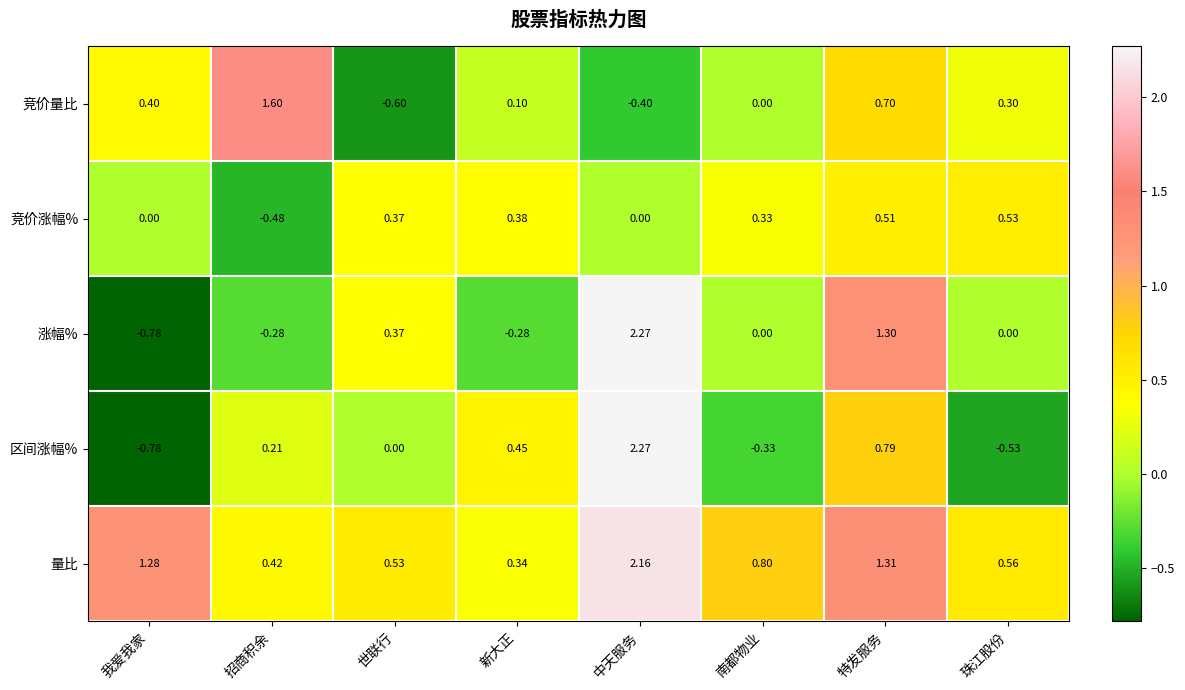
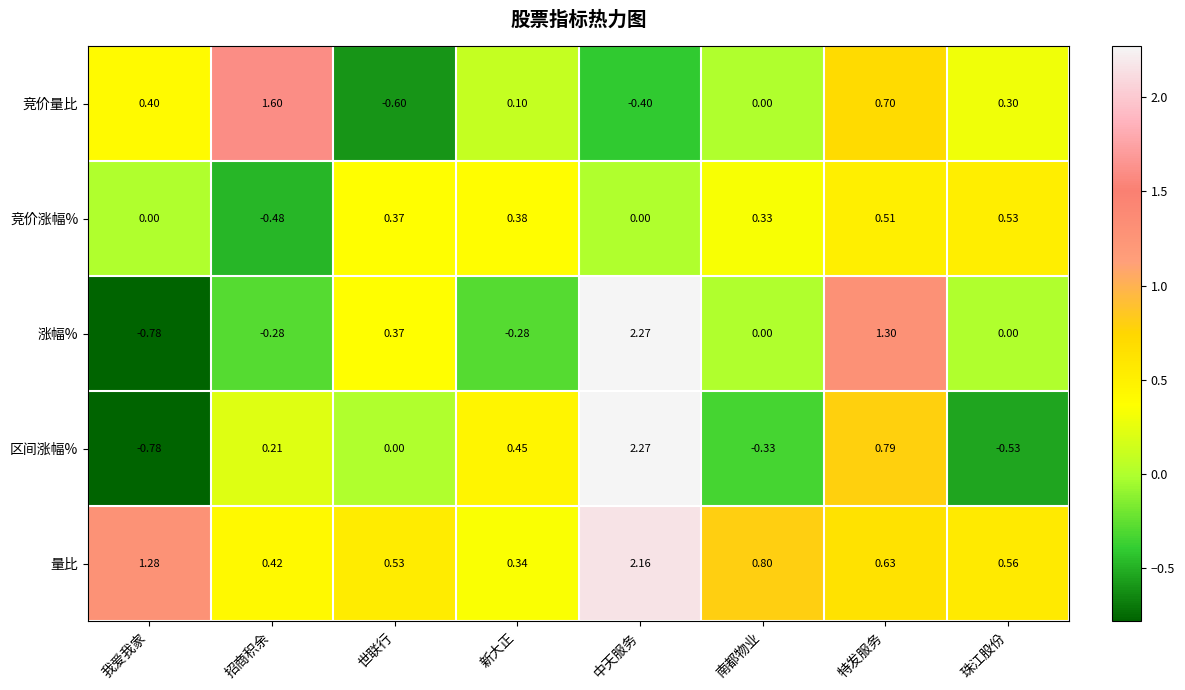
量比, 特发服务: 1.31 -> 0.63
